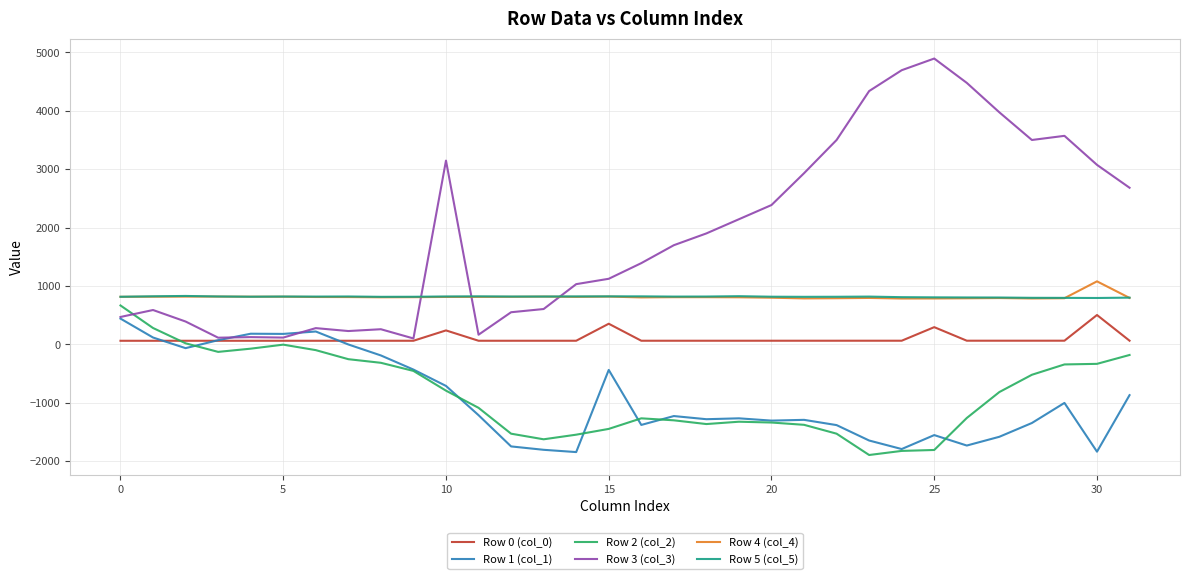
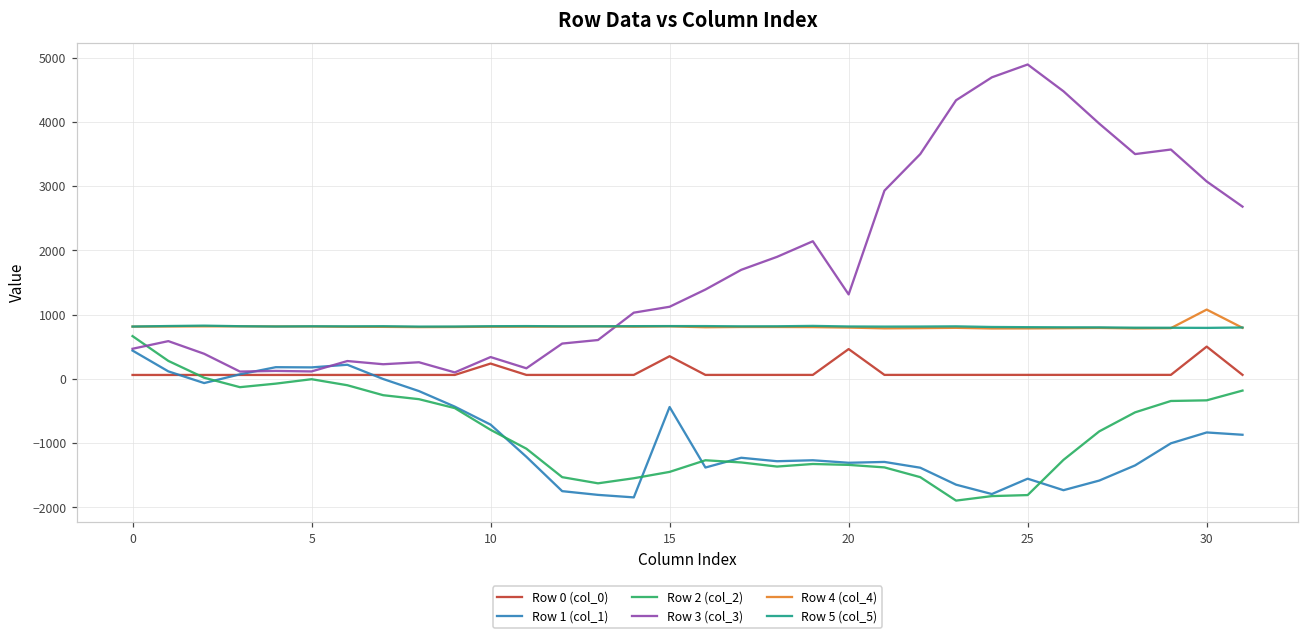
Row 3 (col_3), 10: 3100 -> 300
Row 0 (col_0), 20: 100 -> 500
Row 3 (col_3), 20: 2400 -> 1300
Row 0 (col_0), 25: 300 -> 100
Row 1 (col_1), 30: -1800 -> -800
